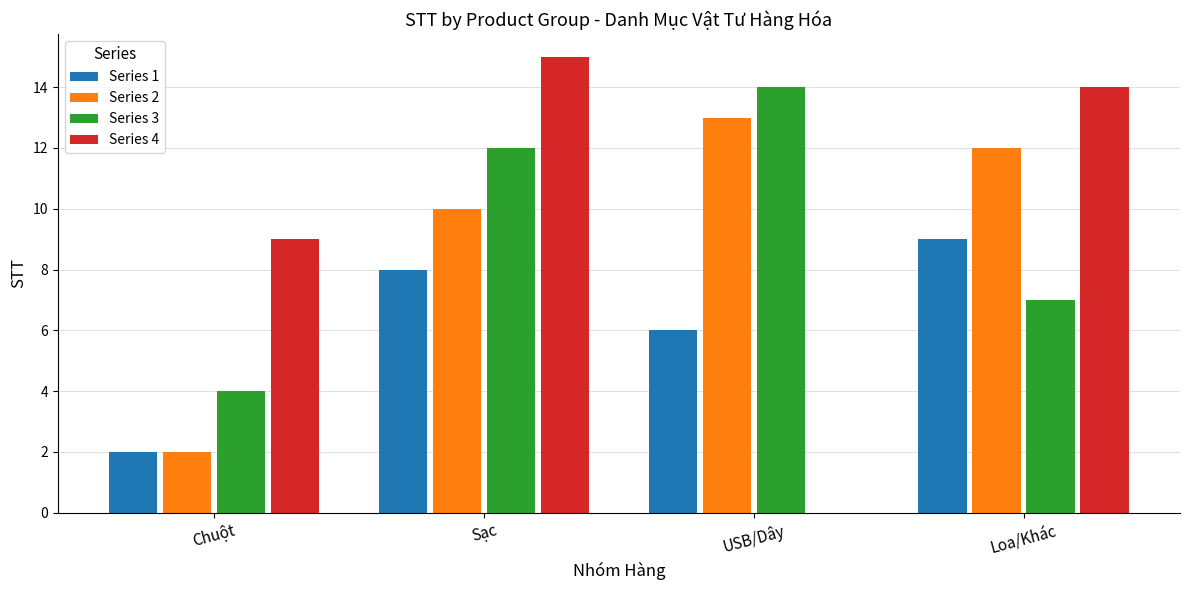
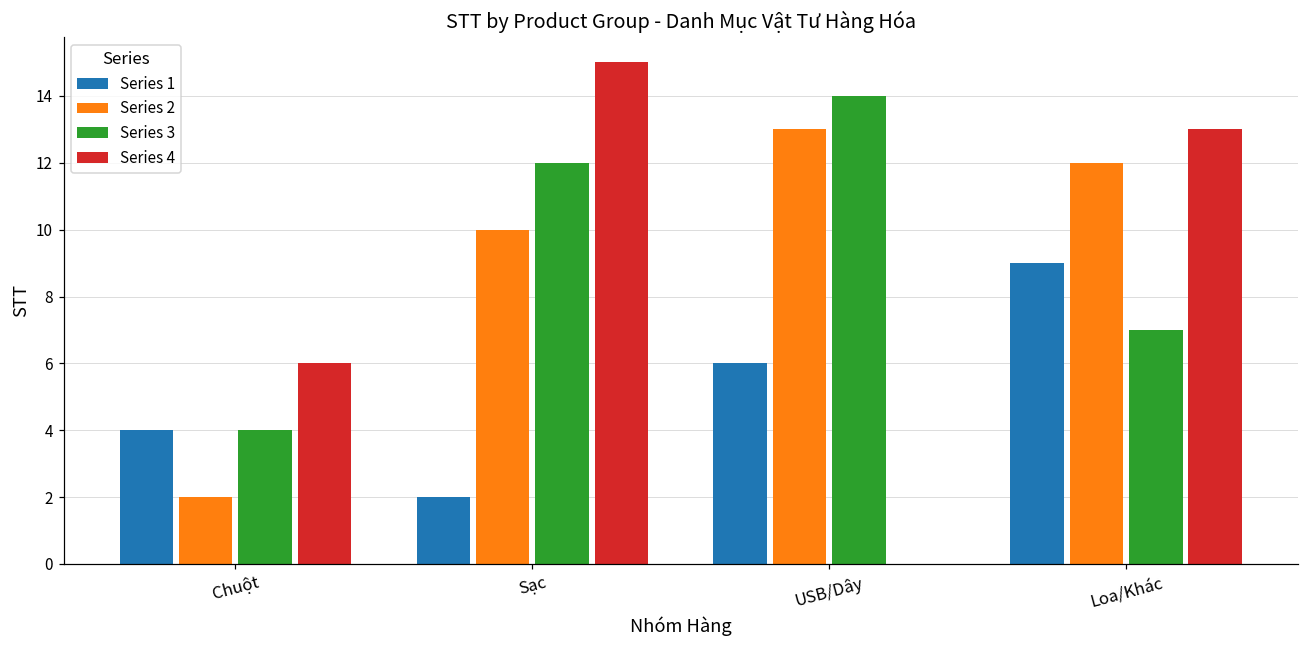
Series 1, Chuột: 2 -> 4
Series 4, Chuột: 9 -> 6
Series 1, Sạc: 8 -> 2
Series 4, Loa/Khác: 14 -> 13
